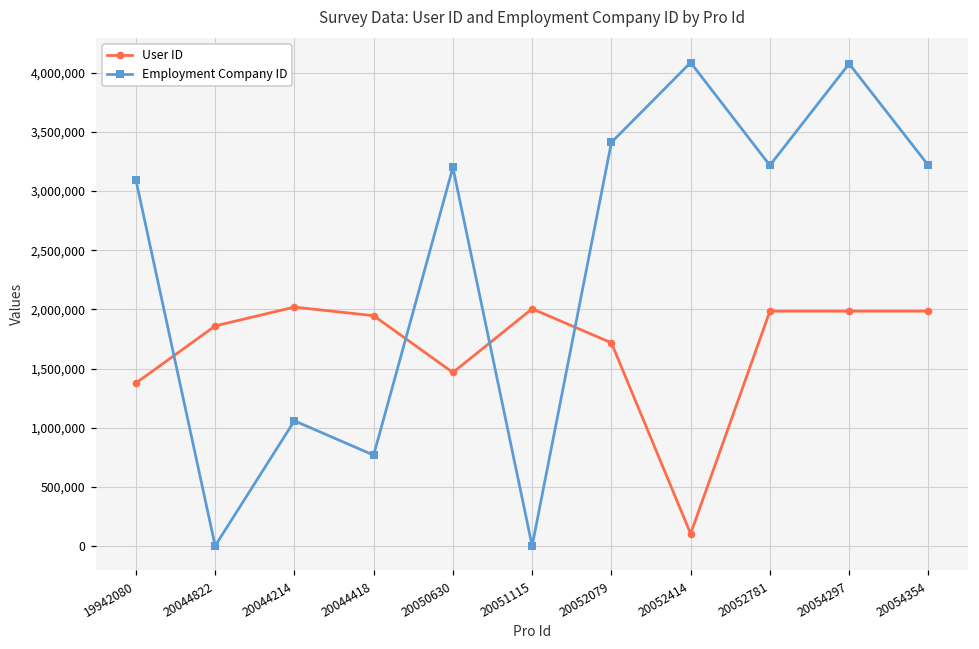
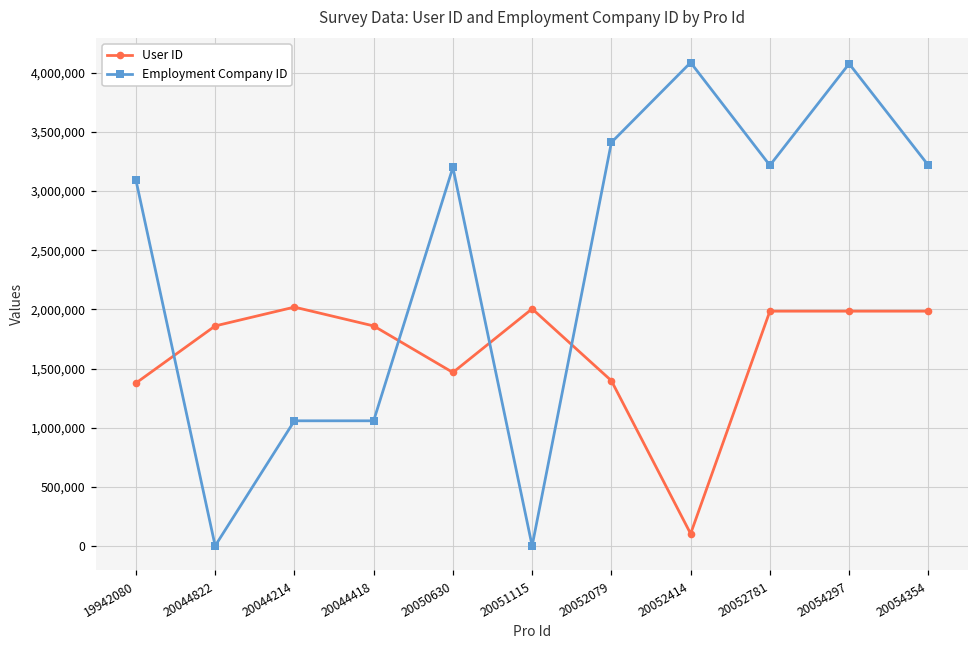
User ID, 20044418: 1,950,000 -> 1,860,000
Employment Company ID, 20044418: 770,000 -> 1,060,000
User ID, 20052079: 1,720,000 -> 1,400,000
